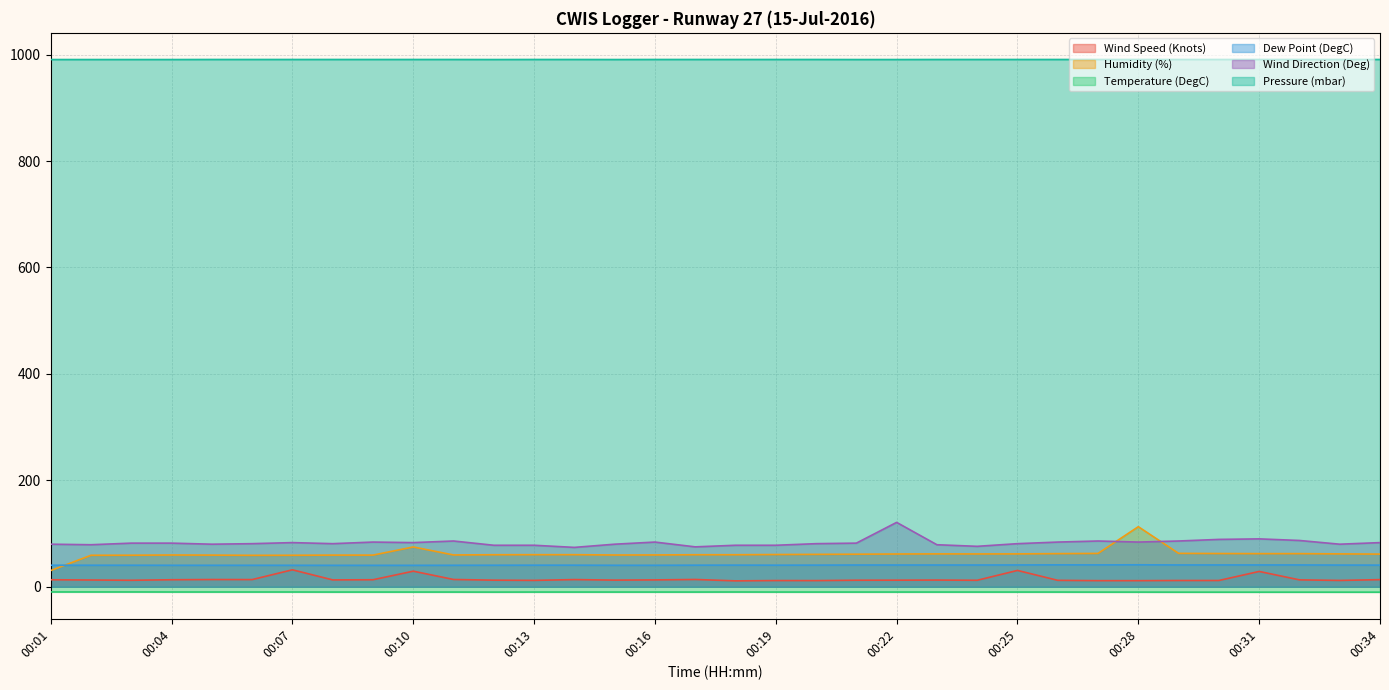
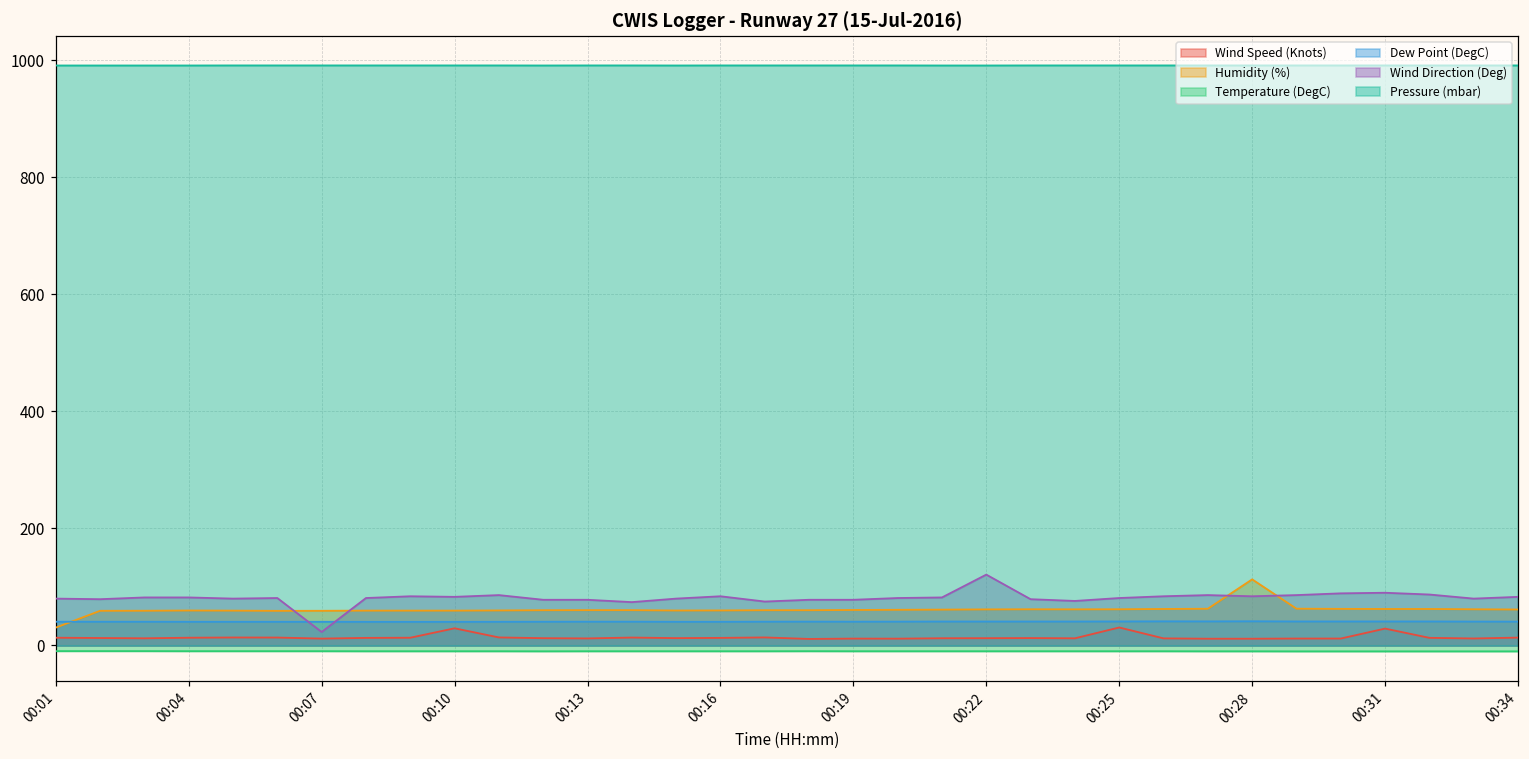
Wind Speed (Knots), 00:07: 30 -> 10
Wind Direction (Deg), 00:07: 80 -> 20
Humidity (%), 00:10: 70 -> 60
